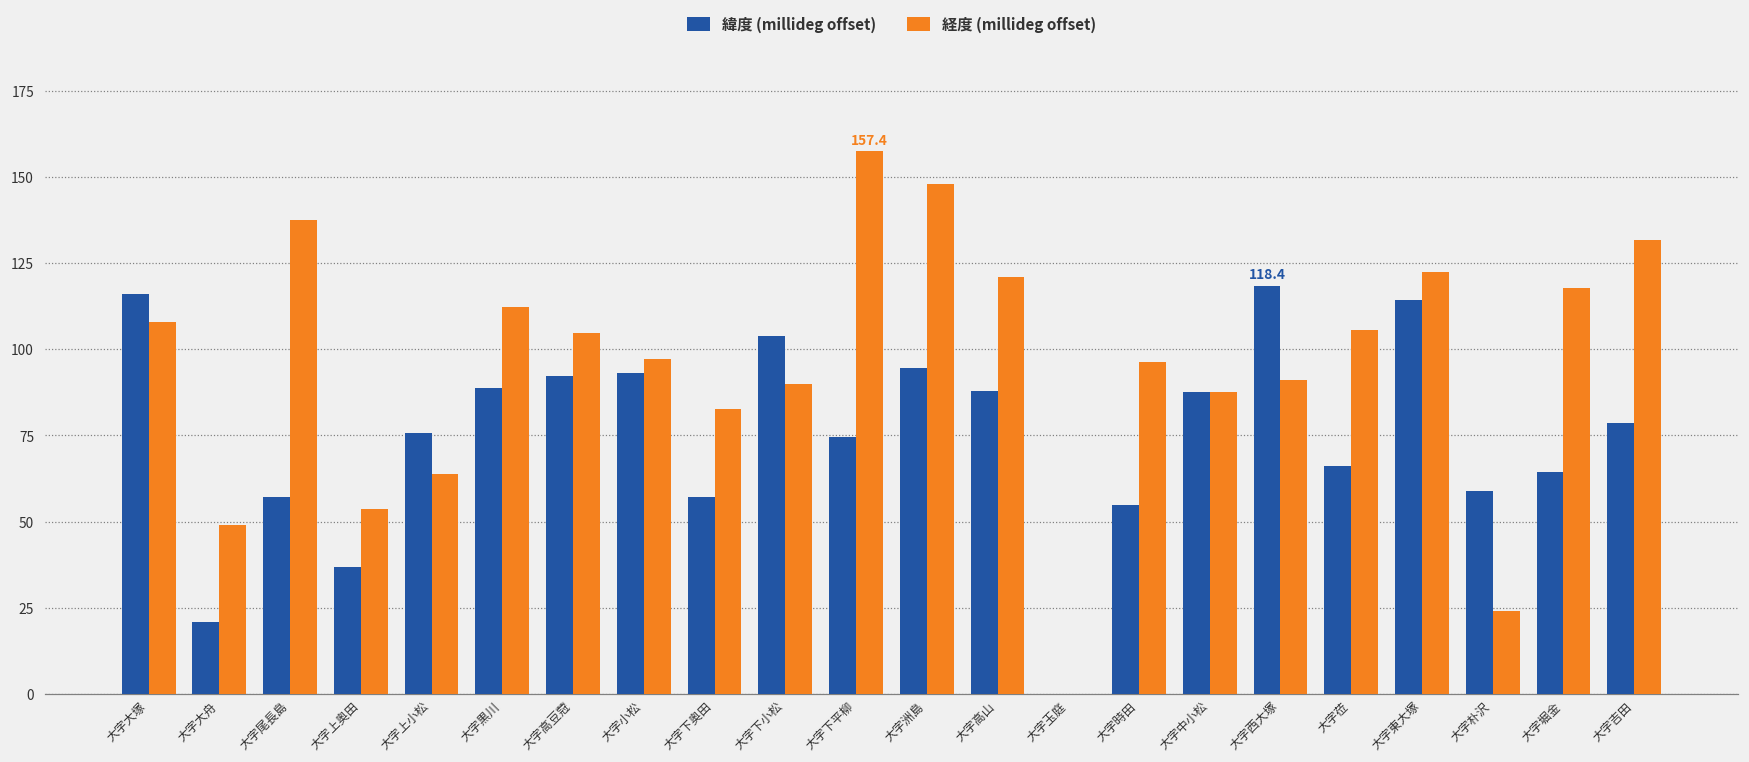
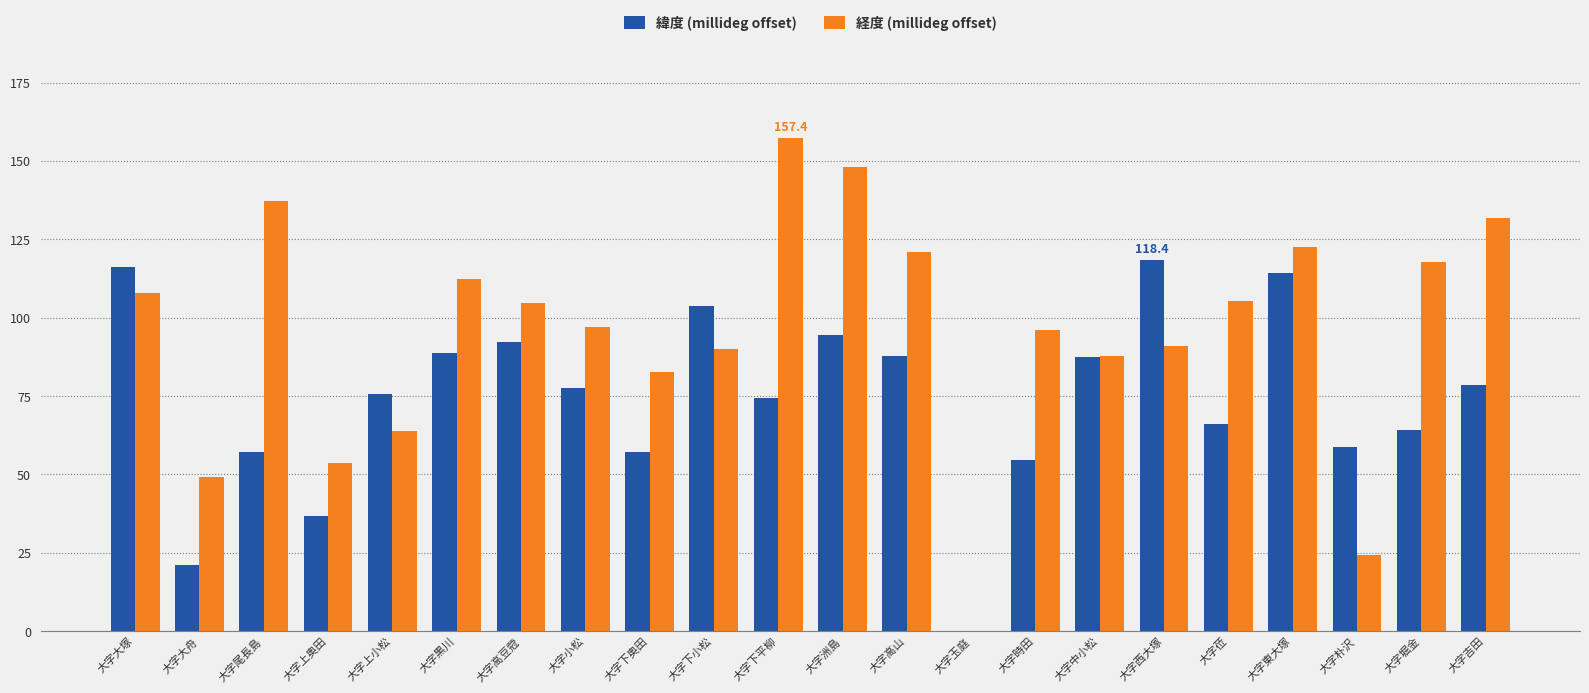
緯度 (millideg offset), 大字小松: 93 -> 78
